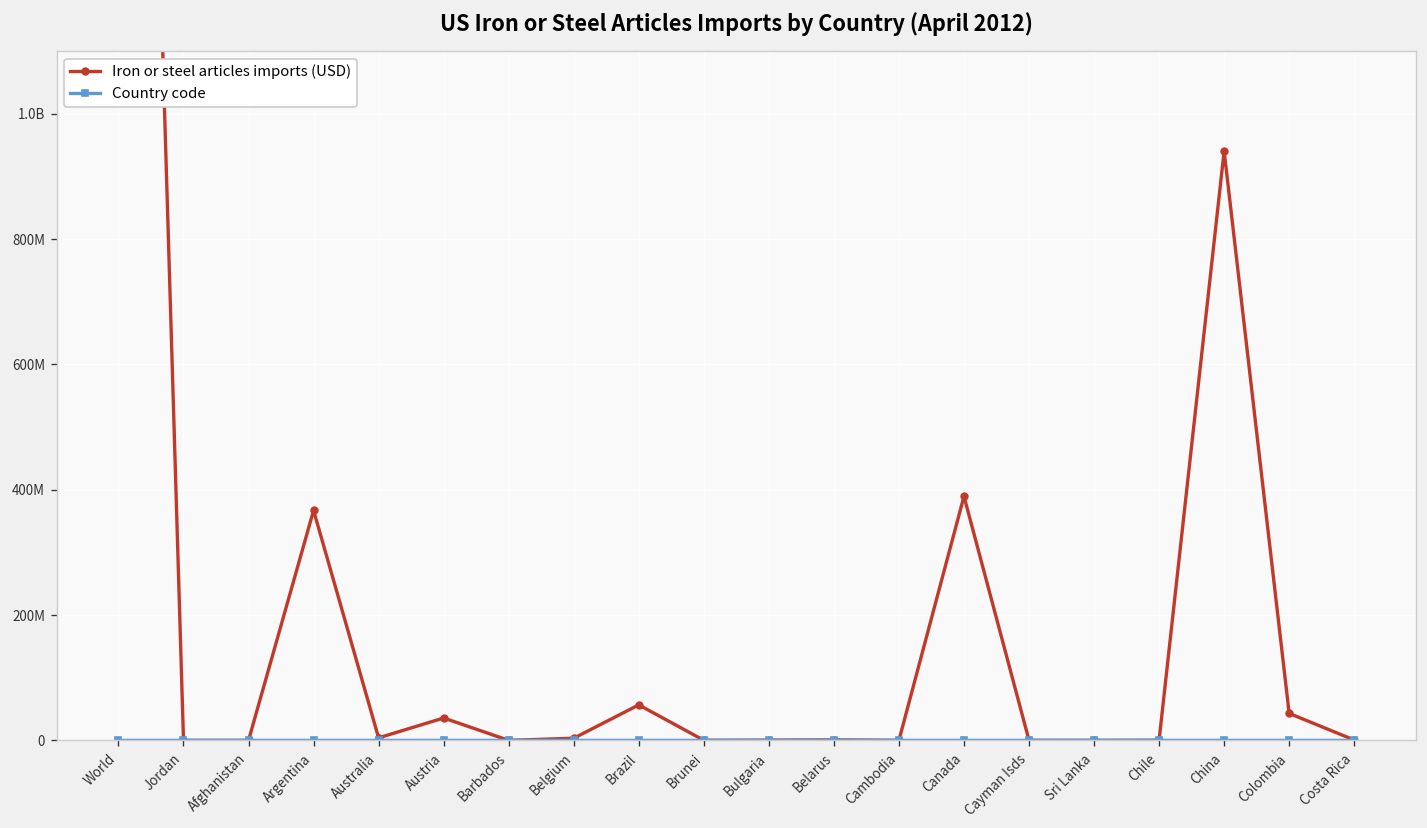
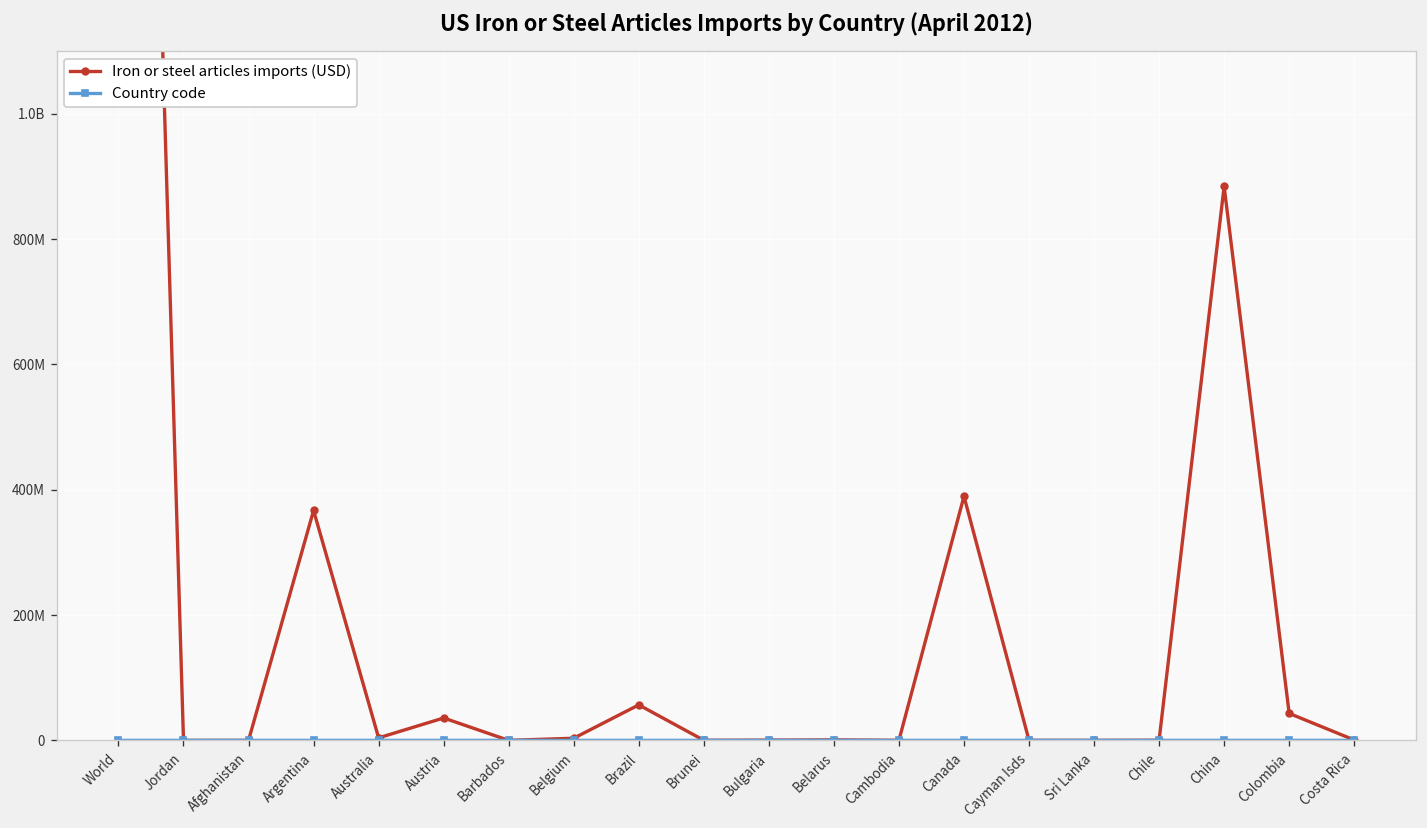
Iron or steel articles imports (USD), China: 940000000 -> 880000000
